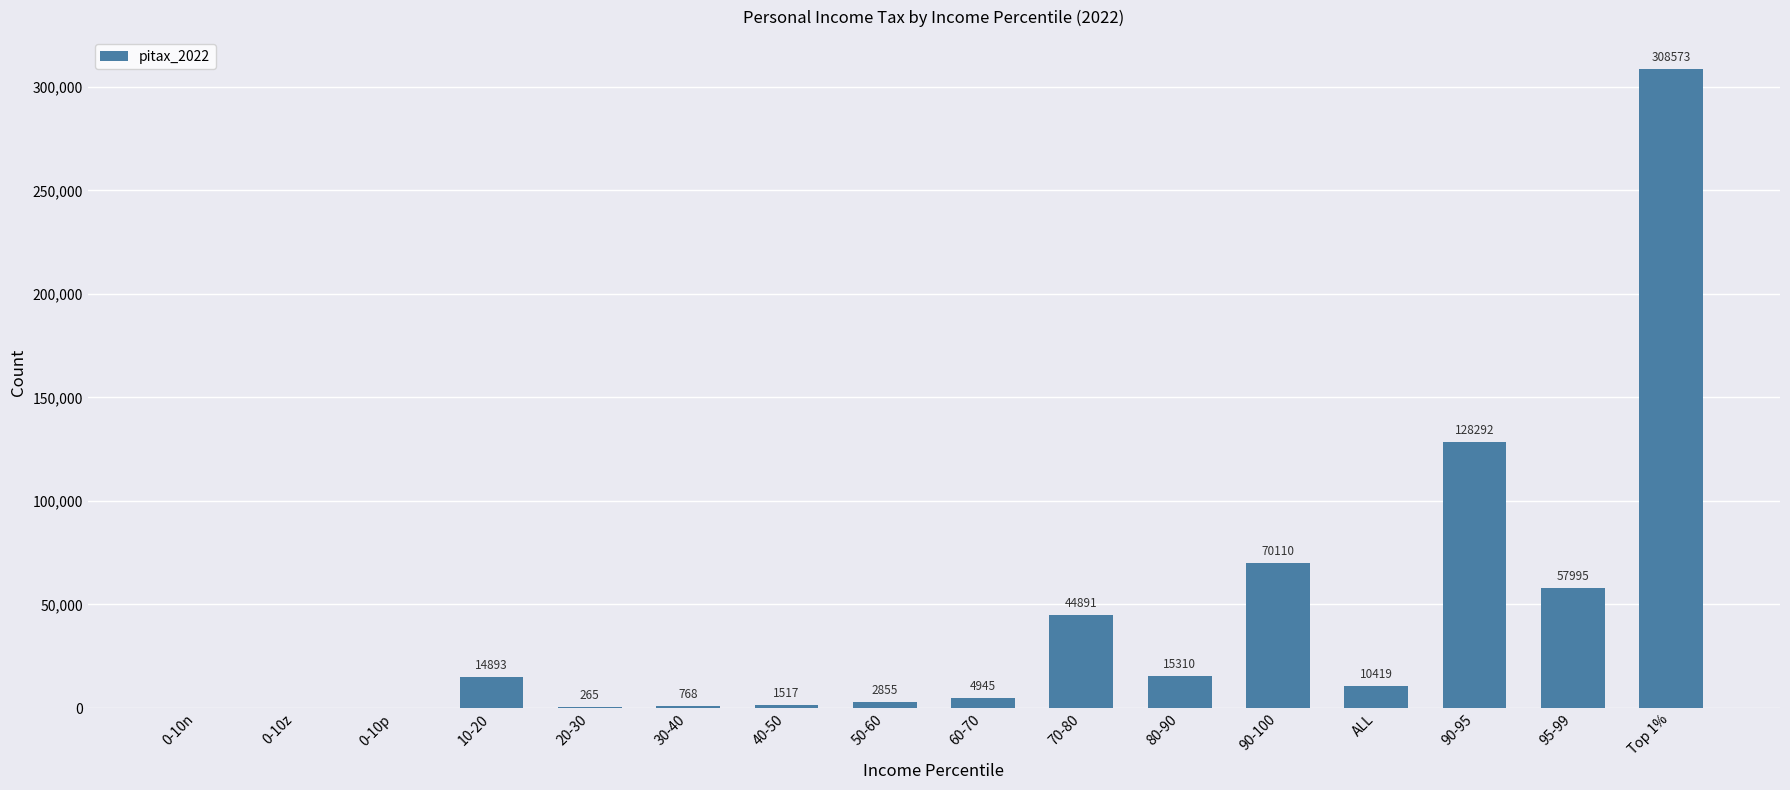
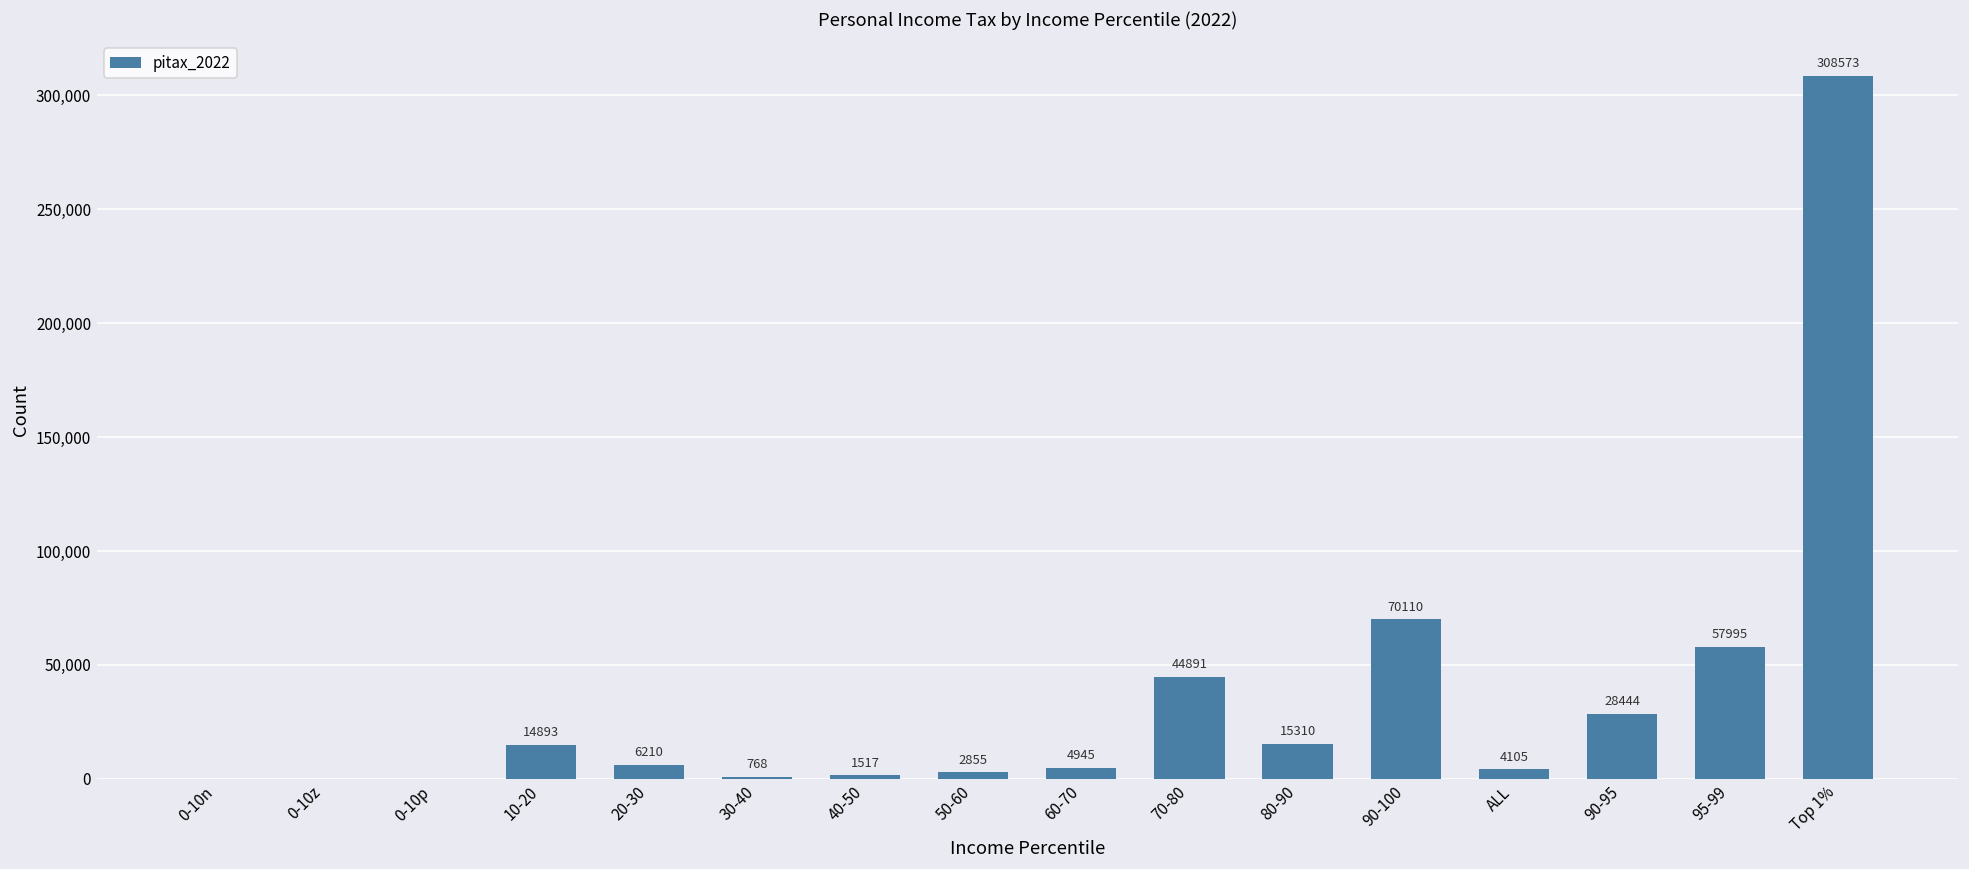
20-30: 265 -> 6210
ALL: 10419 -> 4105
90-95: 128292 -> 28444
